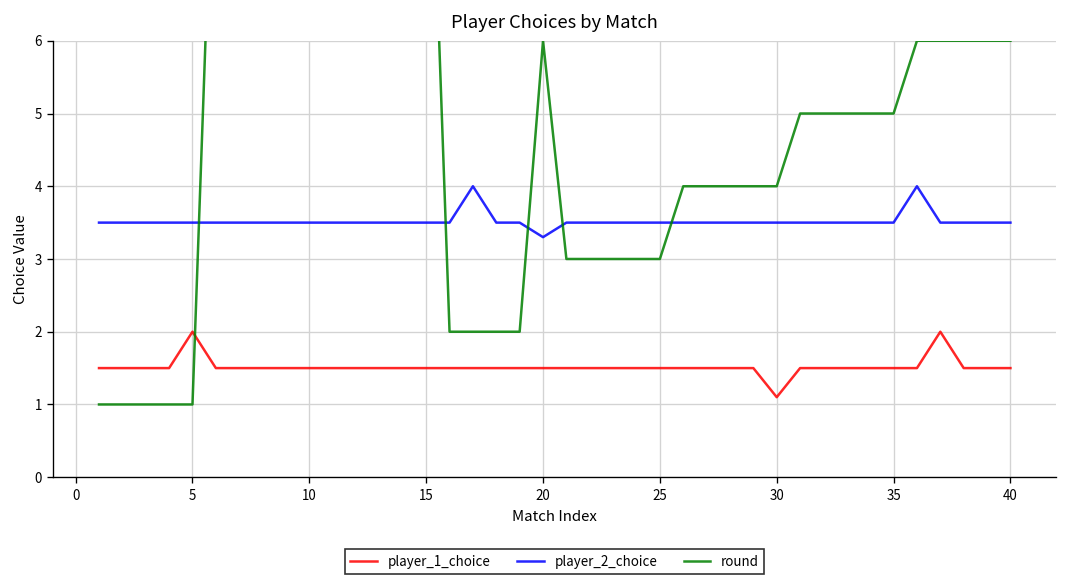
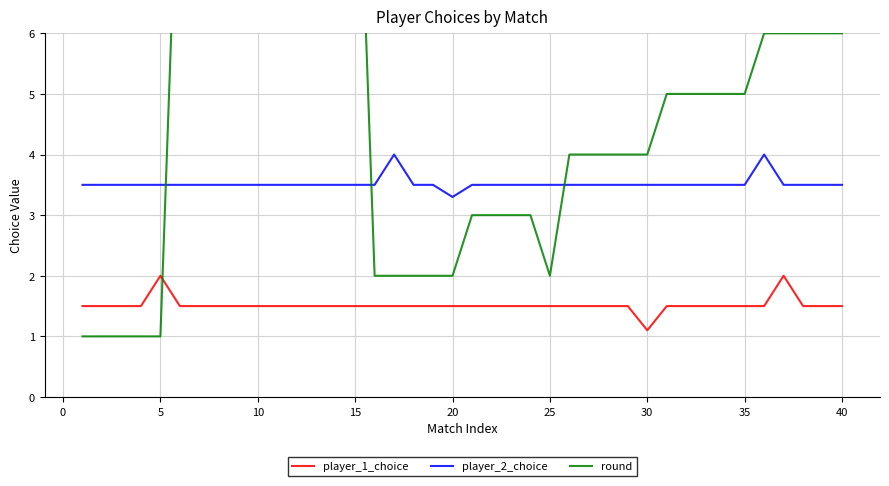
round, 20: 6 -> 2
round, 25: 3 -> 2
